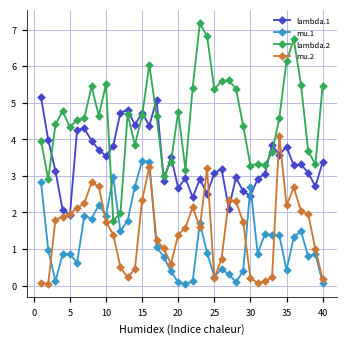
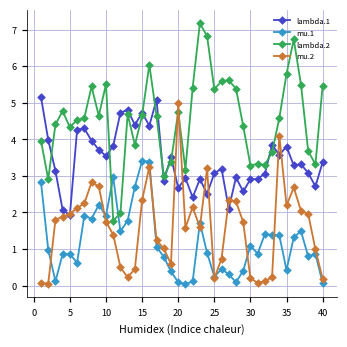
mu.2, 20: 1.4 -> 5.0
lambda.1, 30: 2.5 -> 2.9
mu.1, 30: 2.7 -> 1.1
lambda.2, 35: 6.1 -> 5.8
